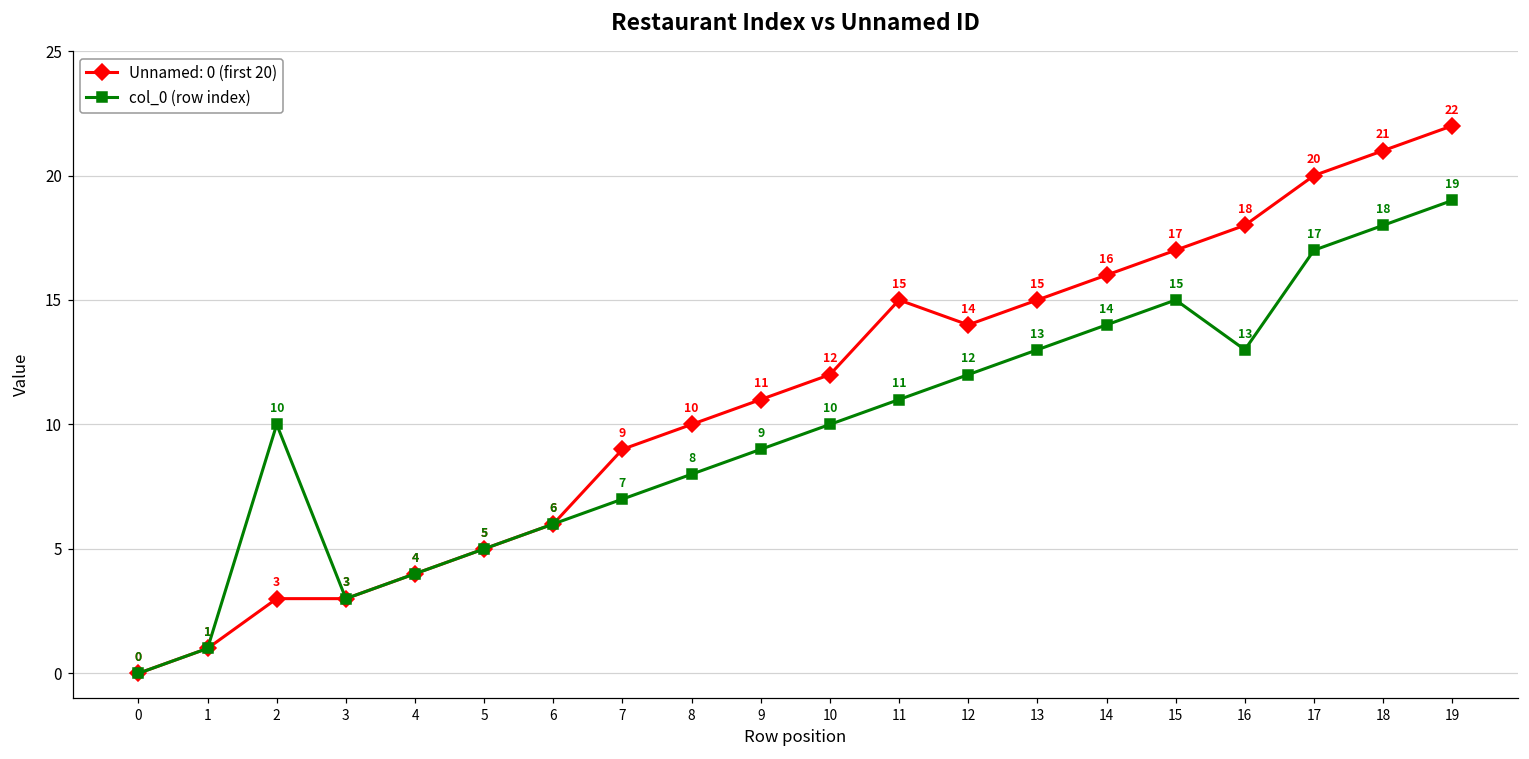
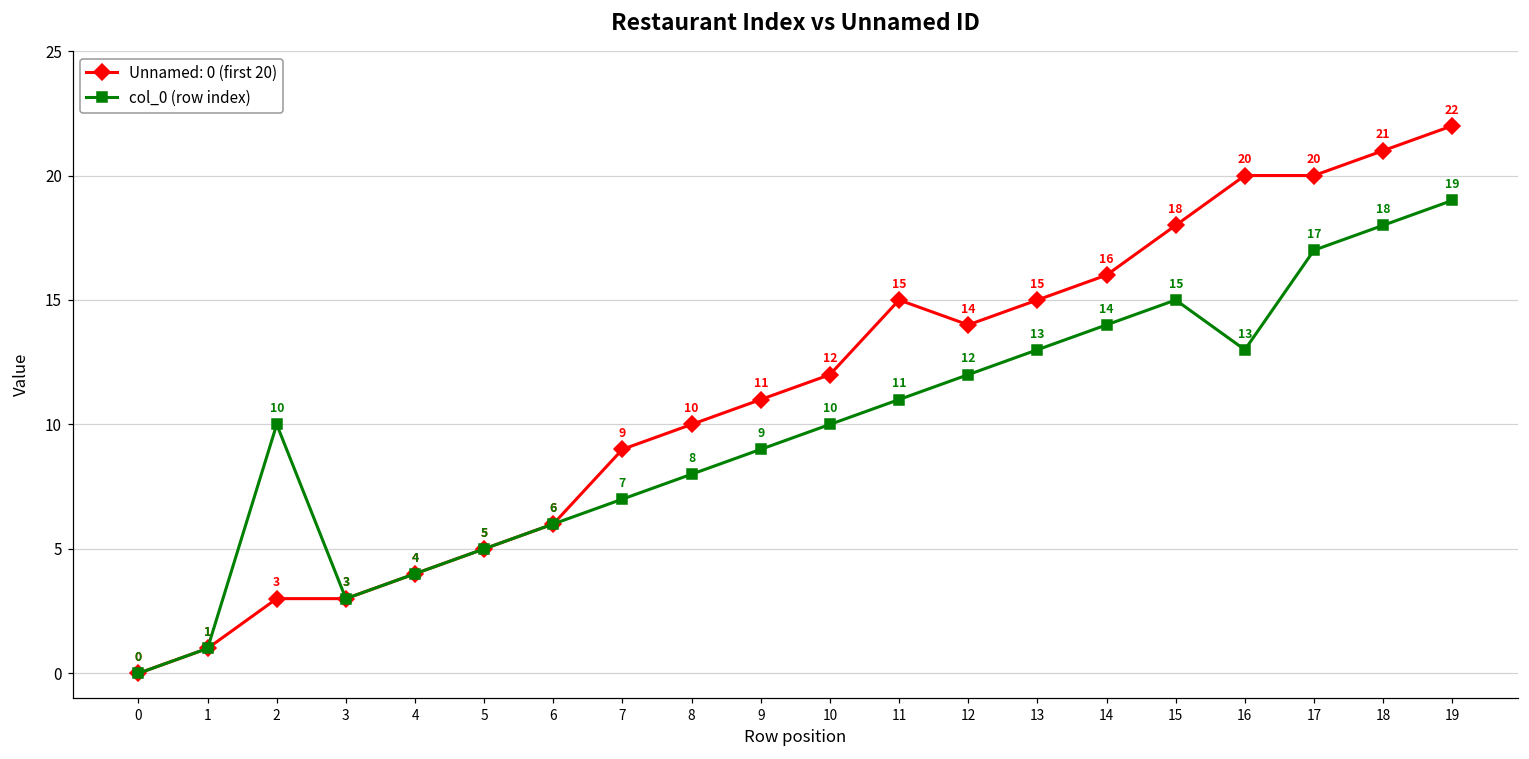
Unnamed: 0 (first 20), 15: 17 -> 18
Unnamed: 0 (first 20), 16: 18 -> 20
